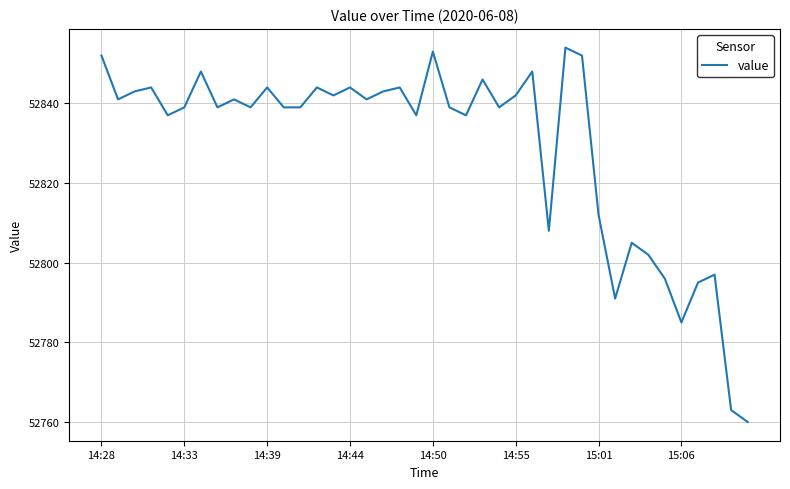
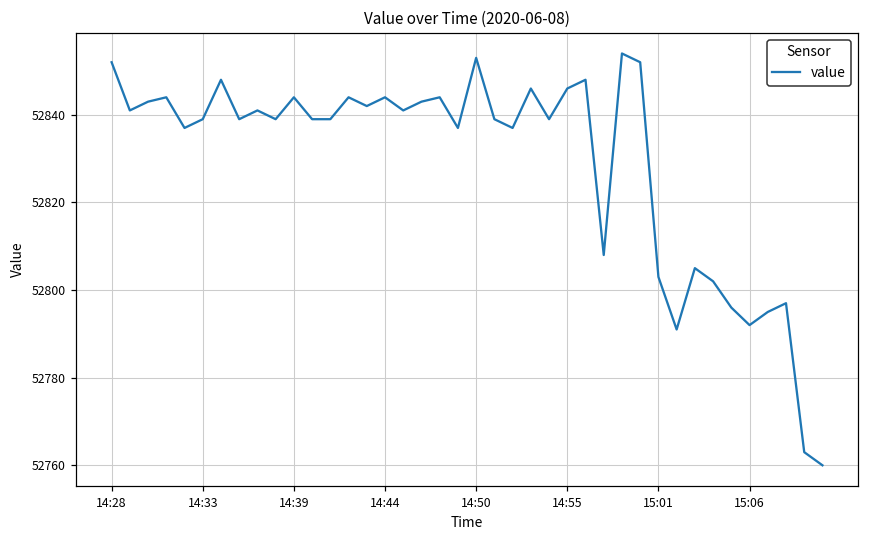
14:55: 52842 -> 52846
15:01: 52812 -> 52803
15:06: 52785 -> 52792
